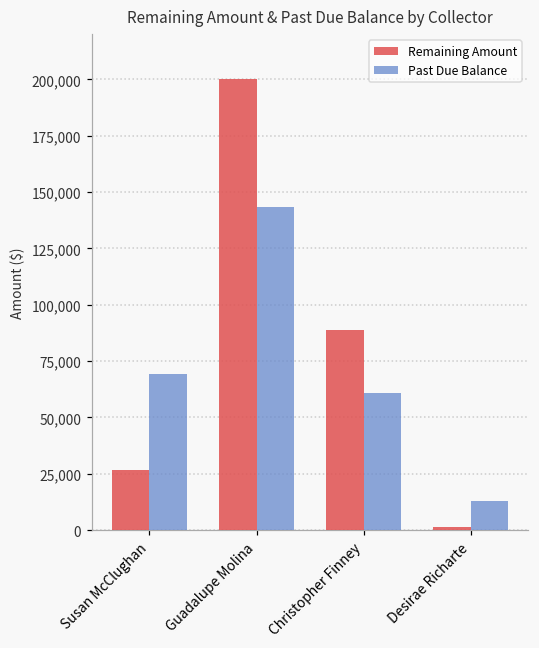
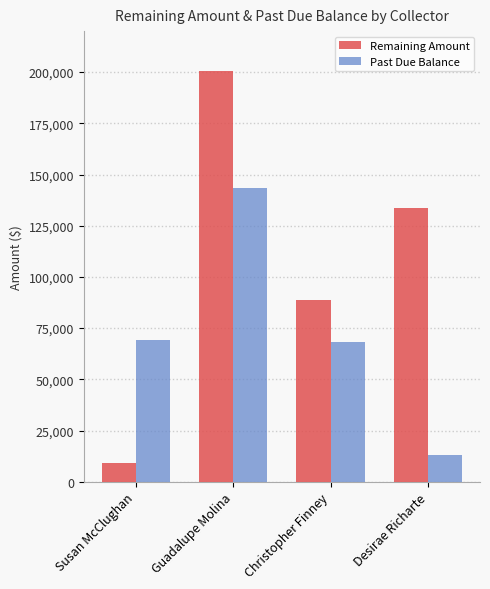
Remaining Amount, Susan McClughan: 27,000 -> 9,000
Past Due Balance, Christopher Finney: 61,000 -> 68,000
Remaining Amount, Desirae Richarte: 1,000 -> 134,000
